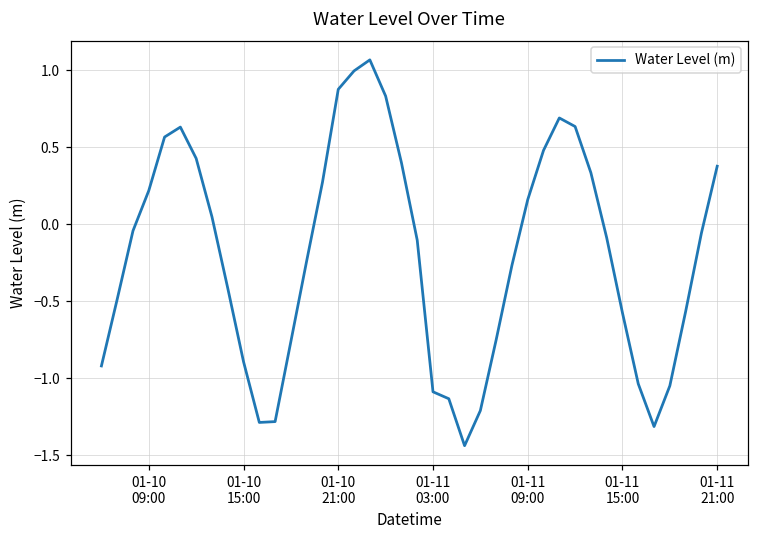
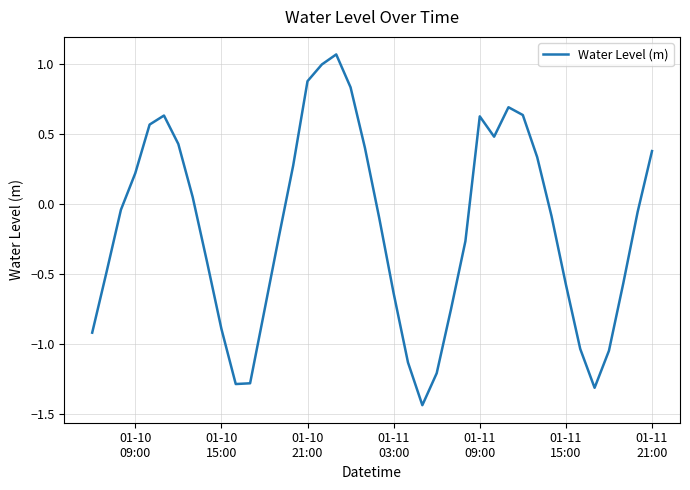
01-11 03:00: -1.09 -> -0.64
01-11 09:00: 0.16 -> 0.63
